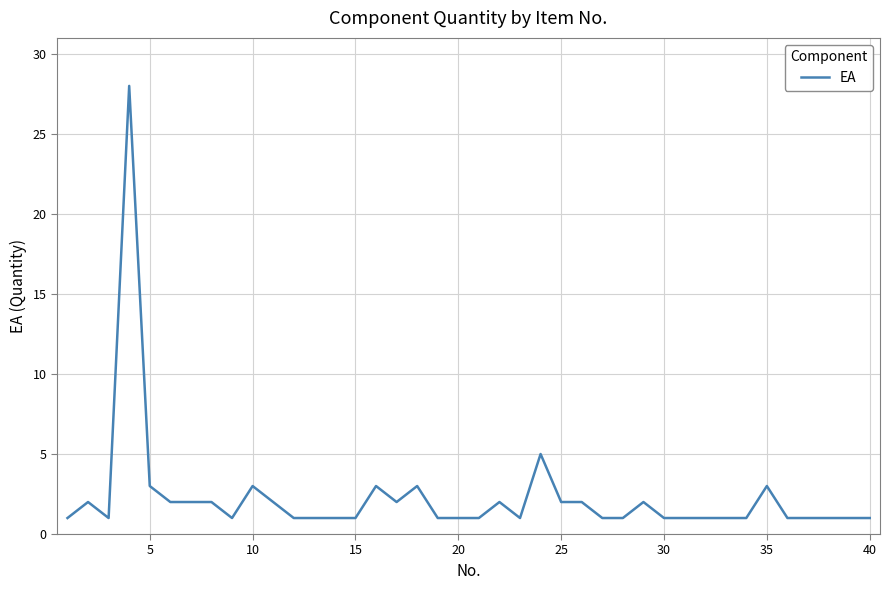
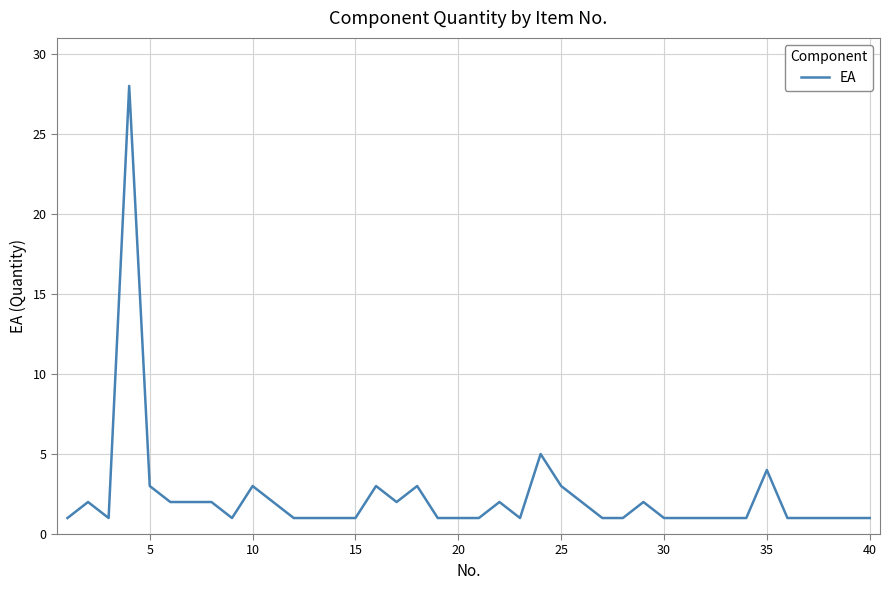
25: 2 -> 3
35: 3 -> 4
